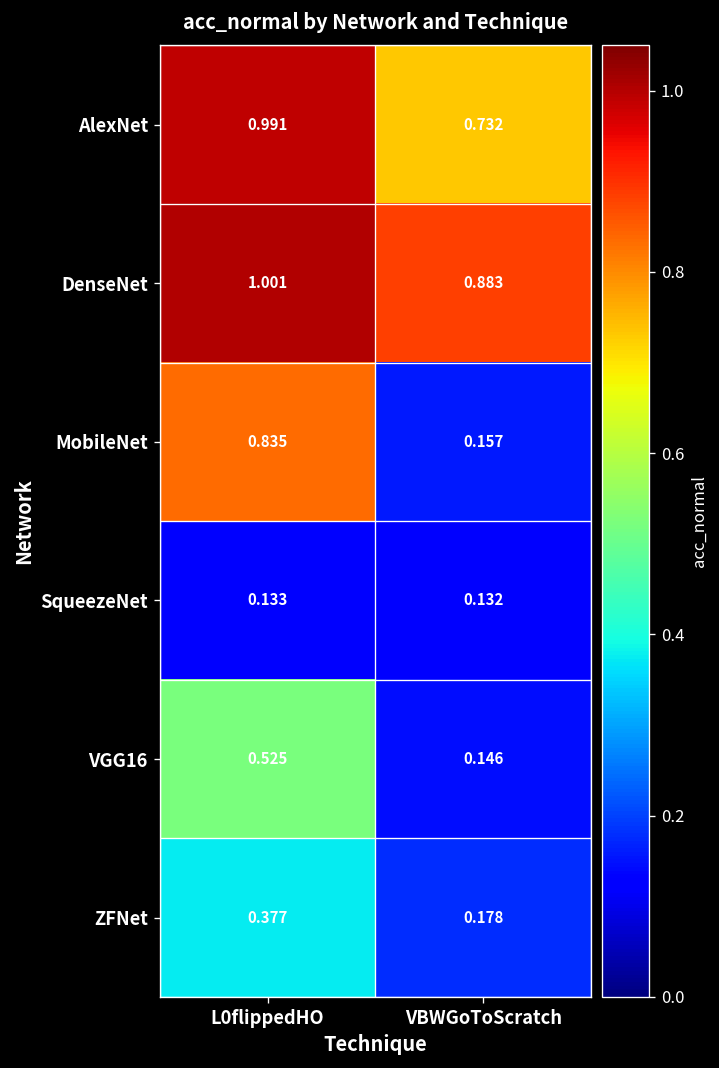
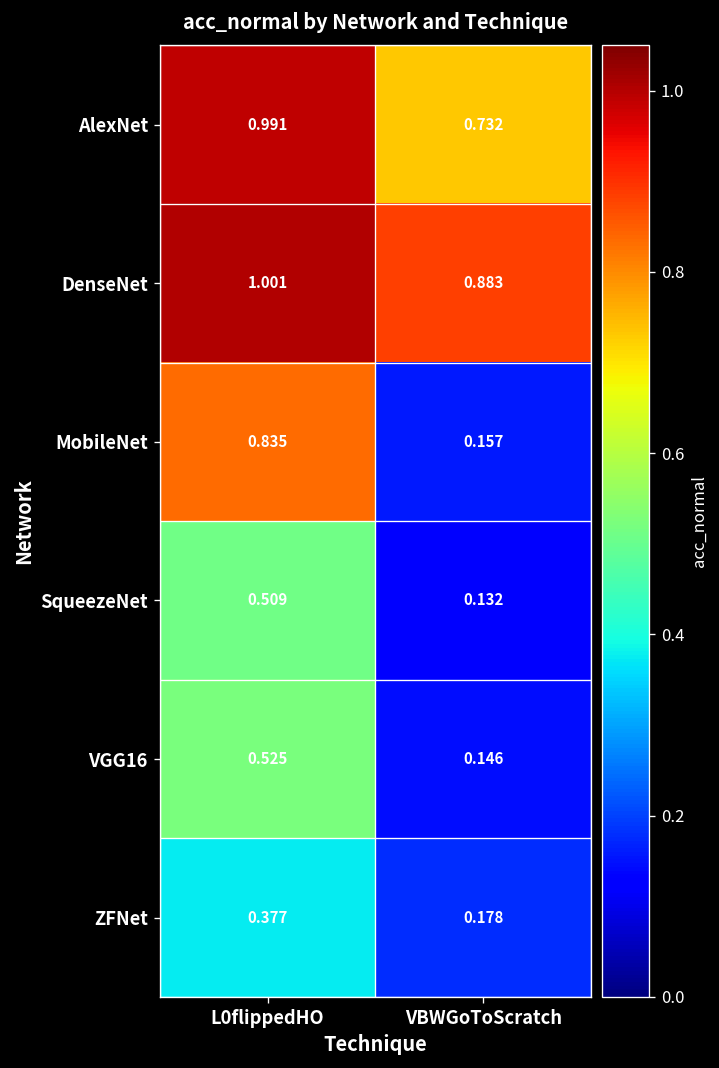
SqueezeNet, L0flippedHO: 0.133 -> 0.509
